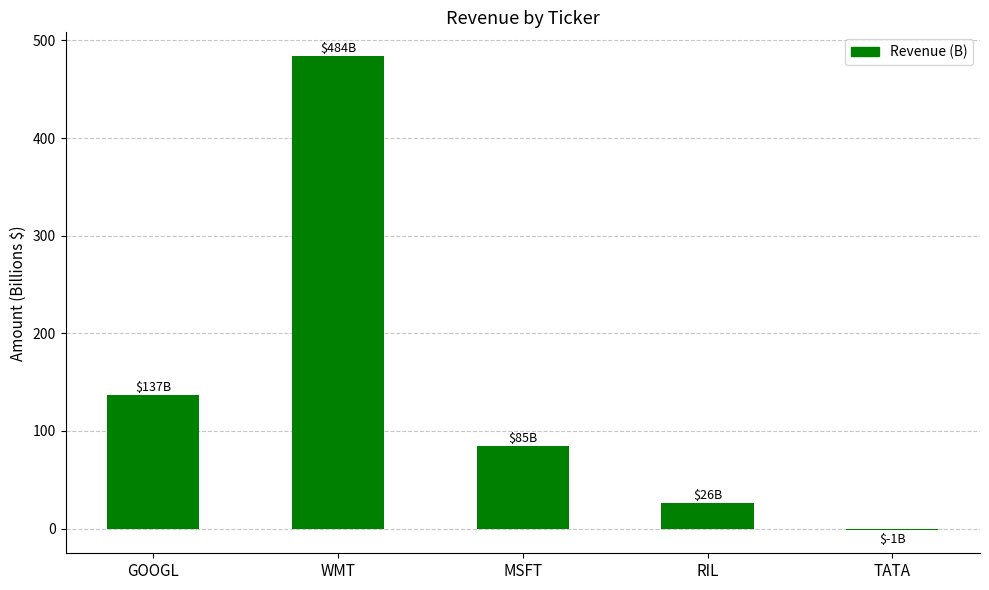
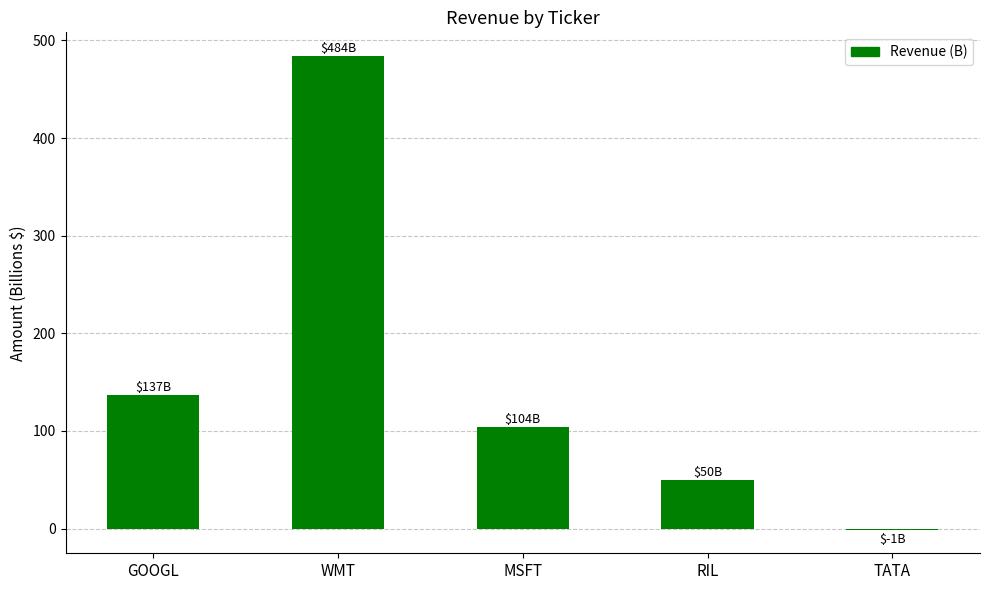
MSFT: $85B -> $104B
RIL: $26B -> $50B
